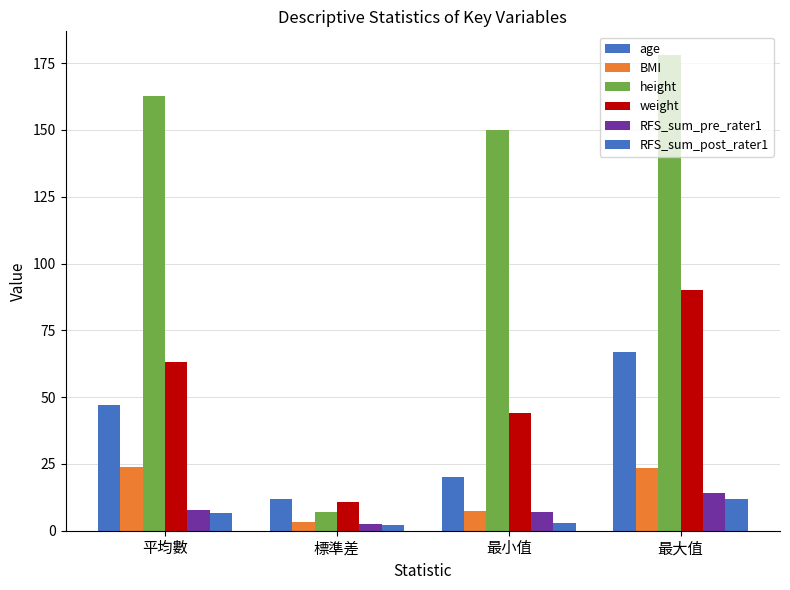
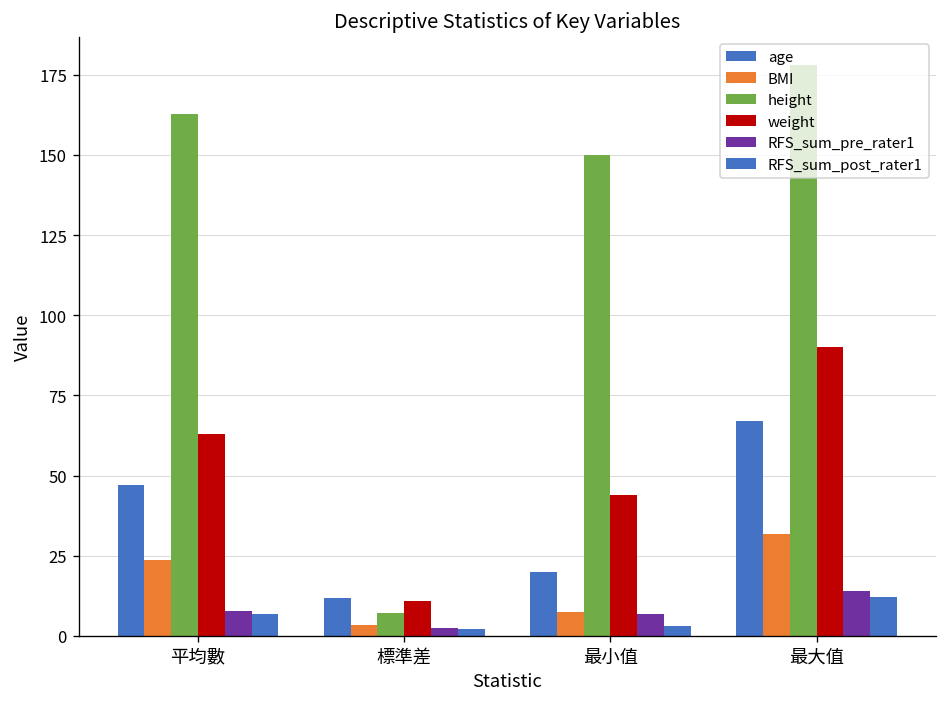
BMI, 最大值: 24 -> 32
